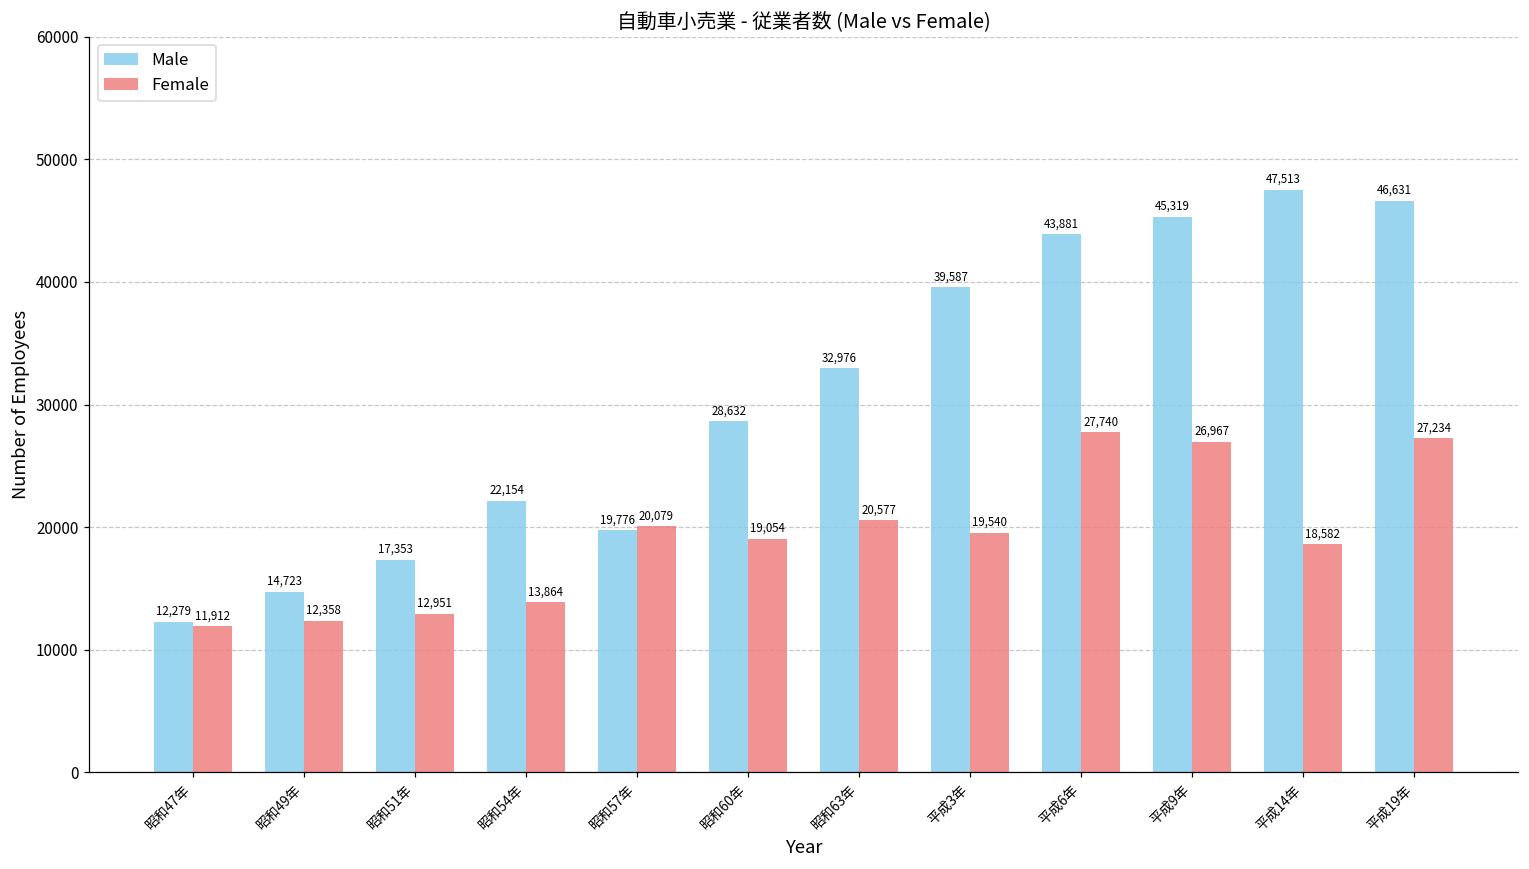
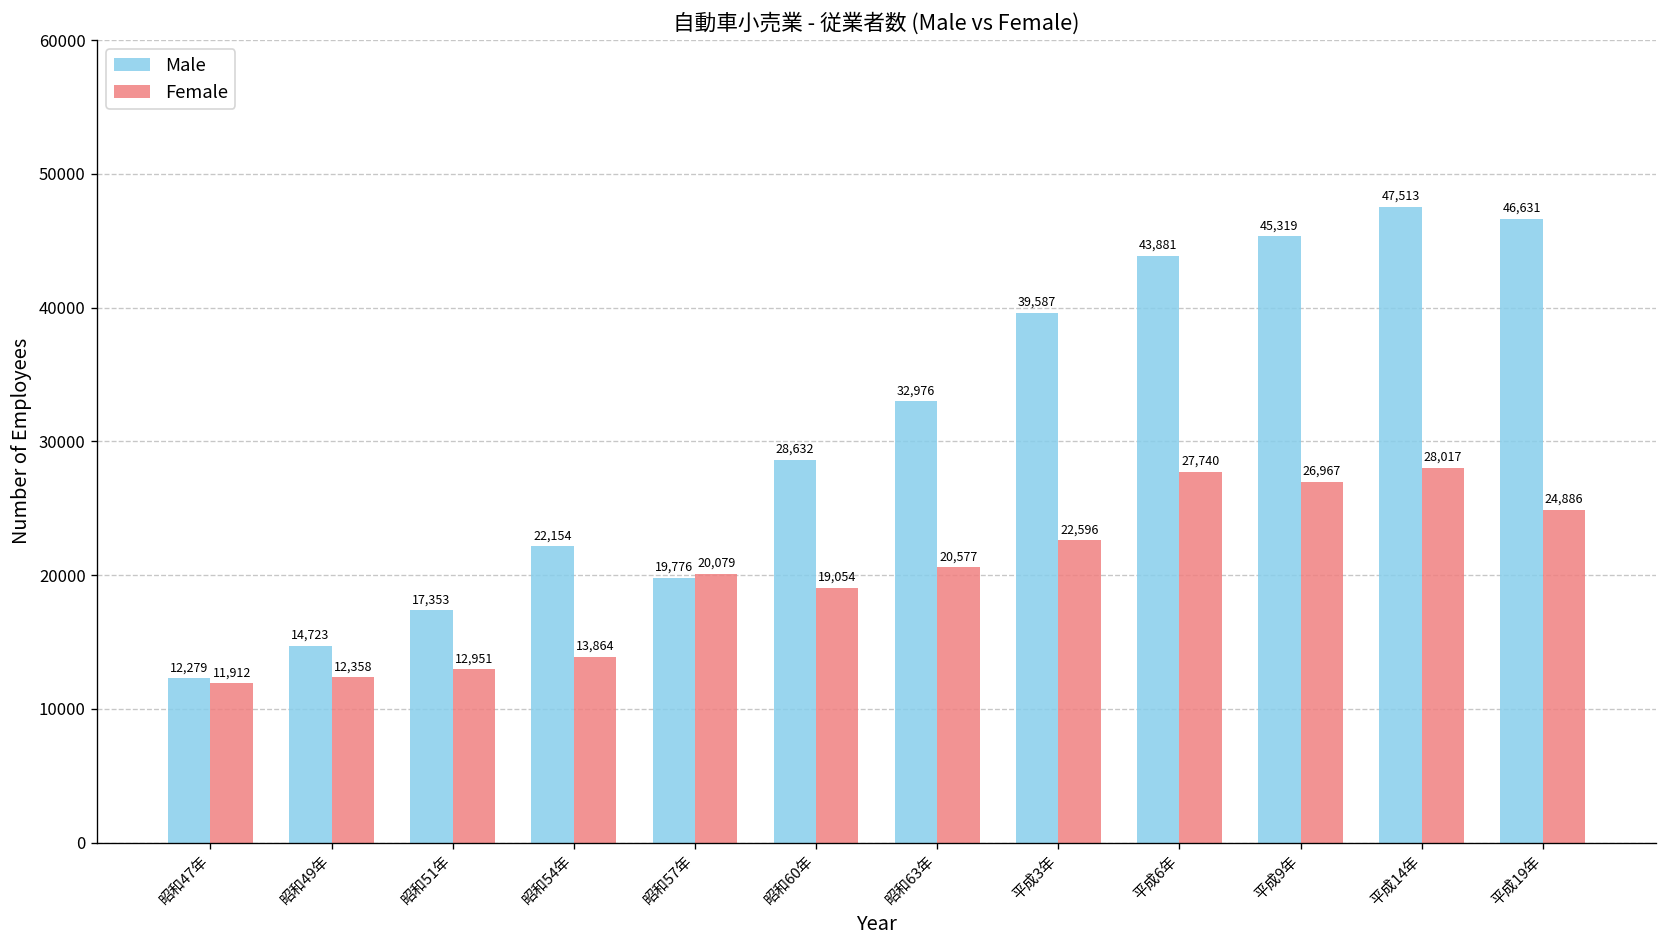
Female, 平成3年: 19,540 -> 22,596
Female, 平成14年: 18,582 -> 28,017
Female, 平成19年: 27,234 -> 24,886
